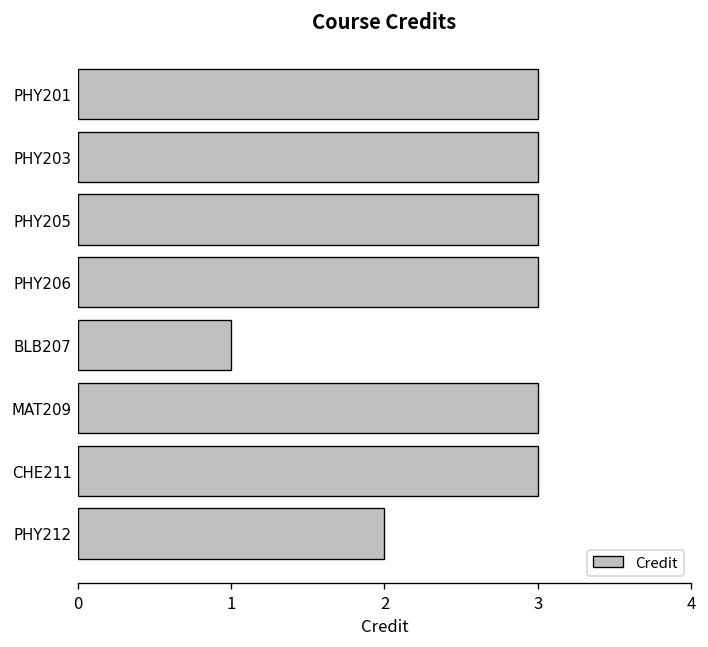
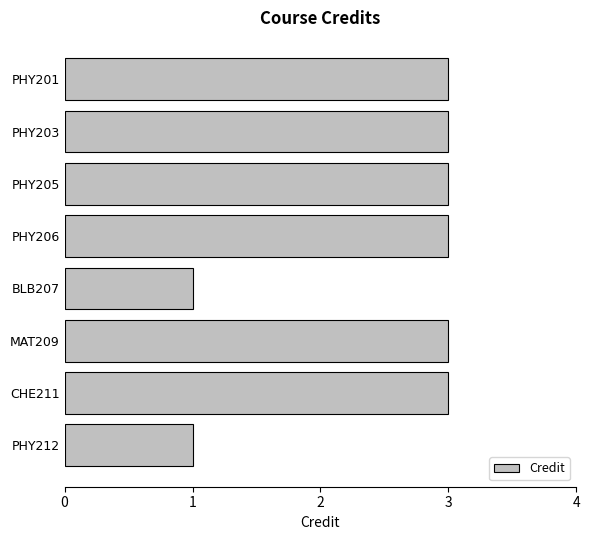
PHY212: 2 -> 1
